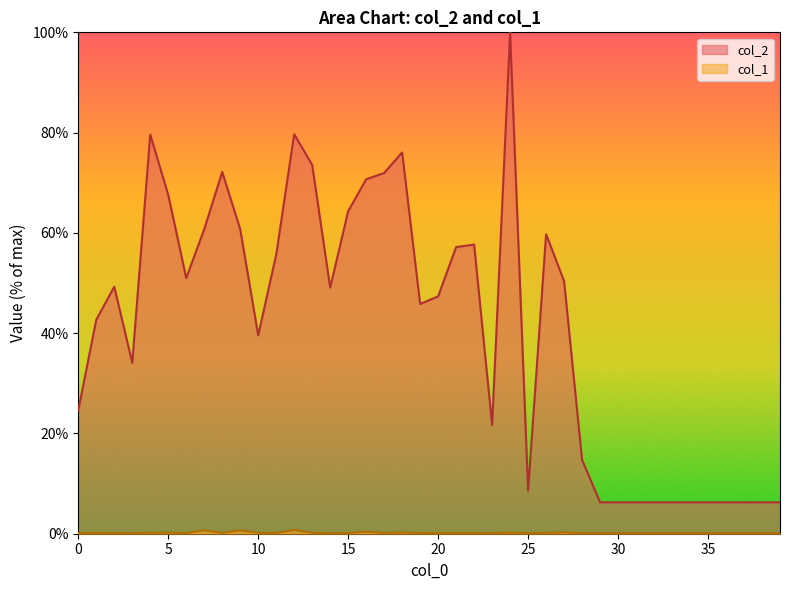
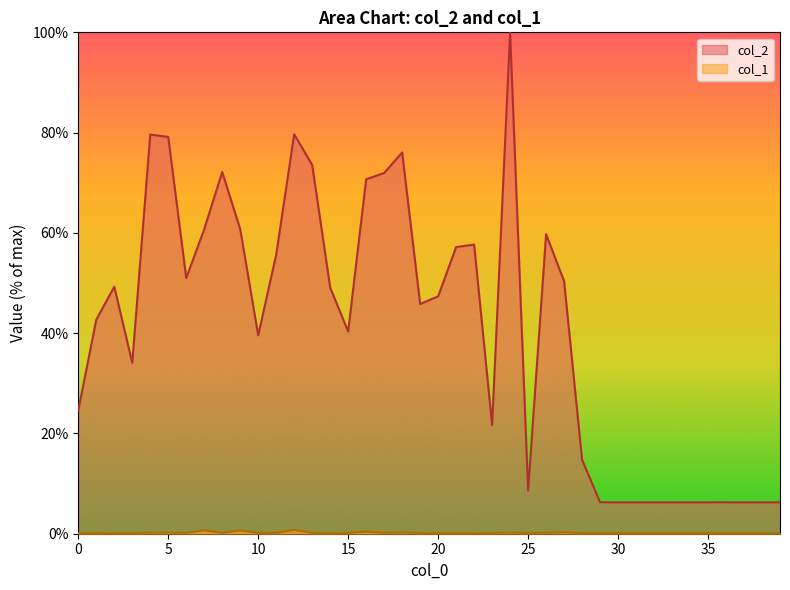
col_2, 5: 68% -> 79%
col_2, 15: 64% -> 40%
